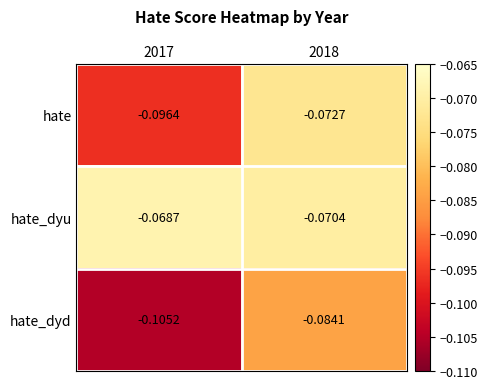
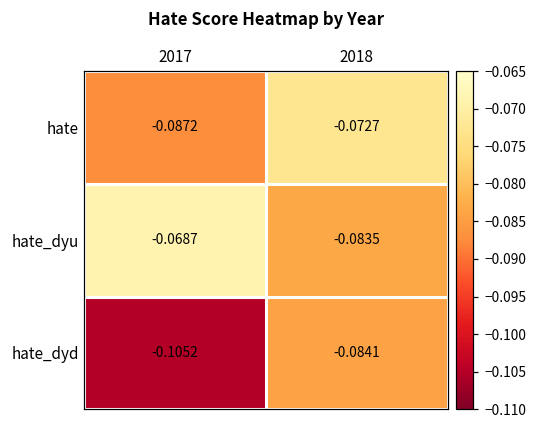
hate, 2017: -0.0964 -> -0.0872
hate_dyu, 2018: -0.0704 -> -0.0835
